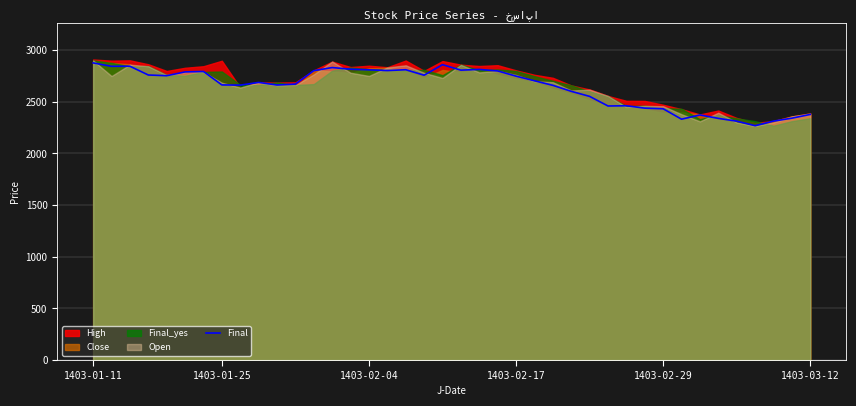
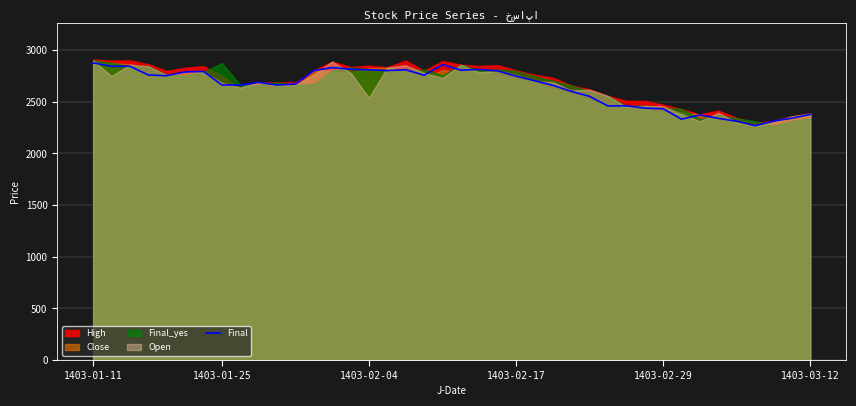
High, 1403-01-25: 2900 -> 2750
Final_yes, 1403-01-25: 2790 -> 2880
Open, 1403-02-04: 2750 -> 2540
